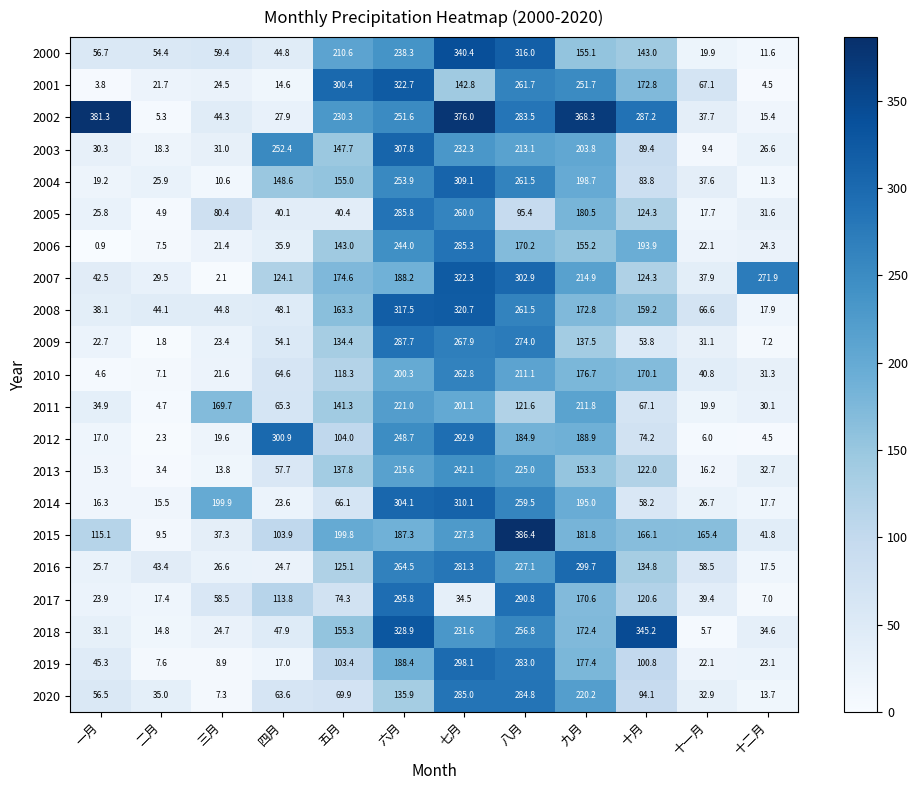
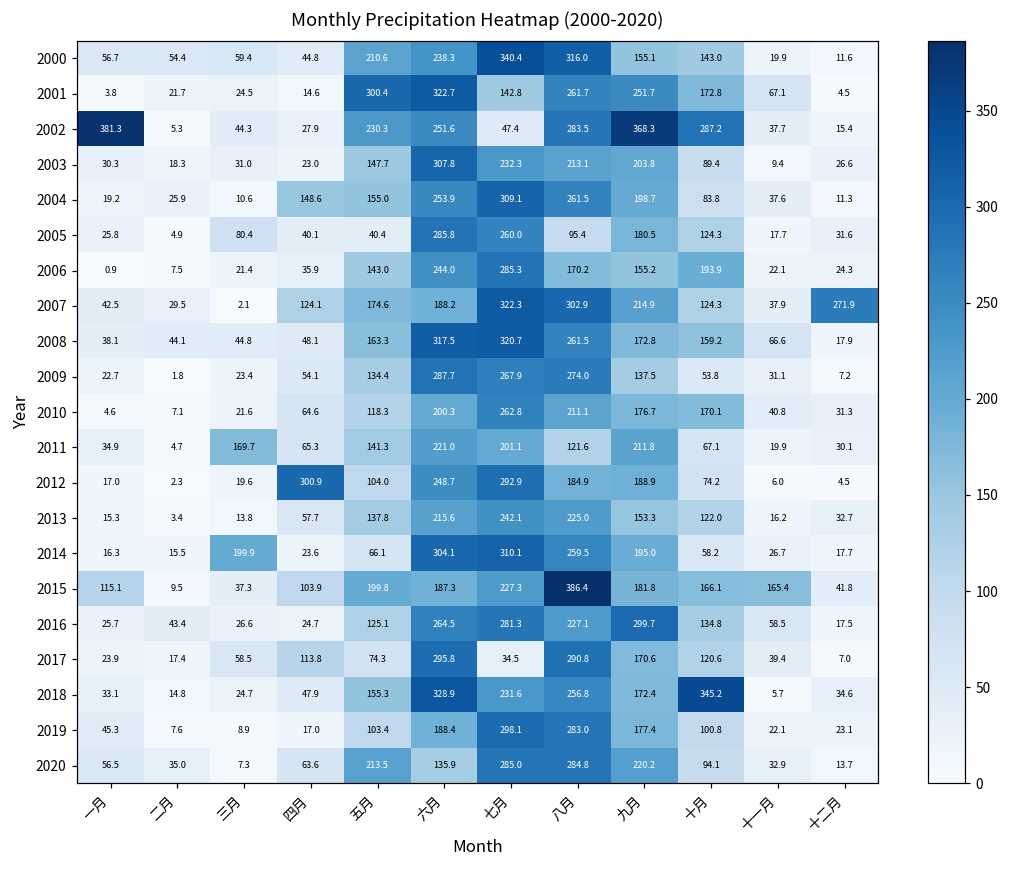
2002, 七月: 376.0 -> 47.4
2003, 四月: 252.4 -> 23.0
2020, 五月: 69.9 -> 213.5
